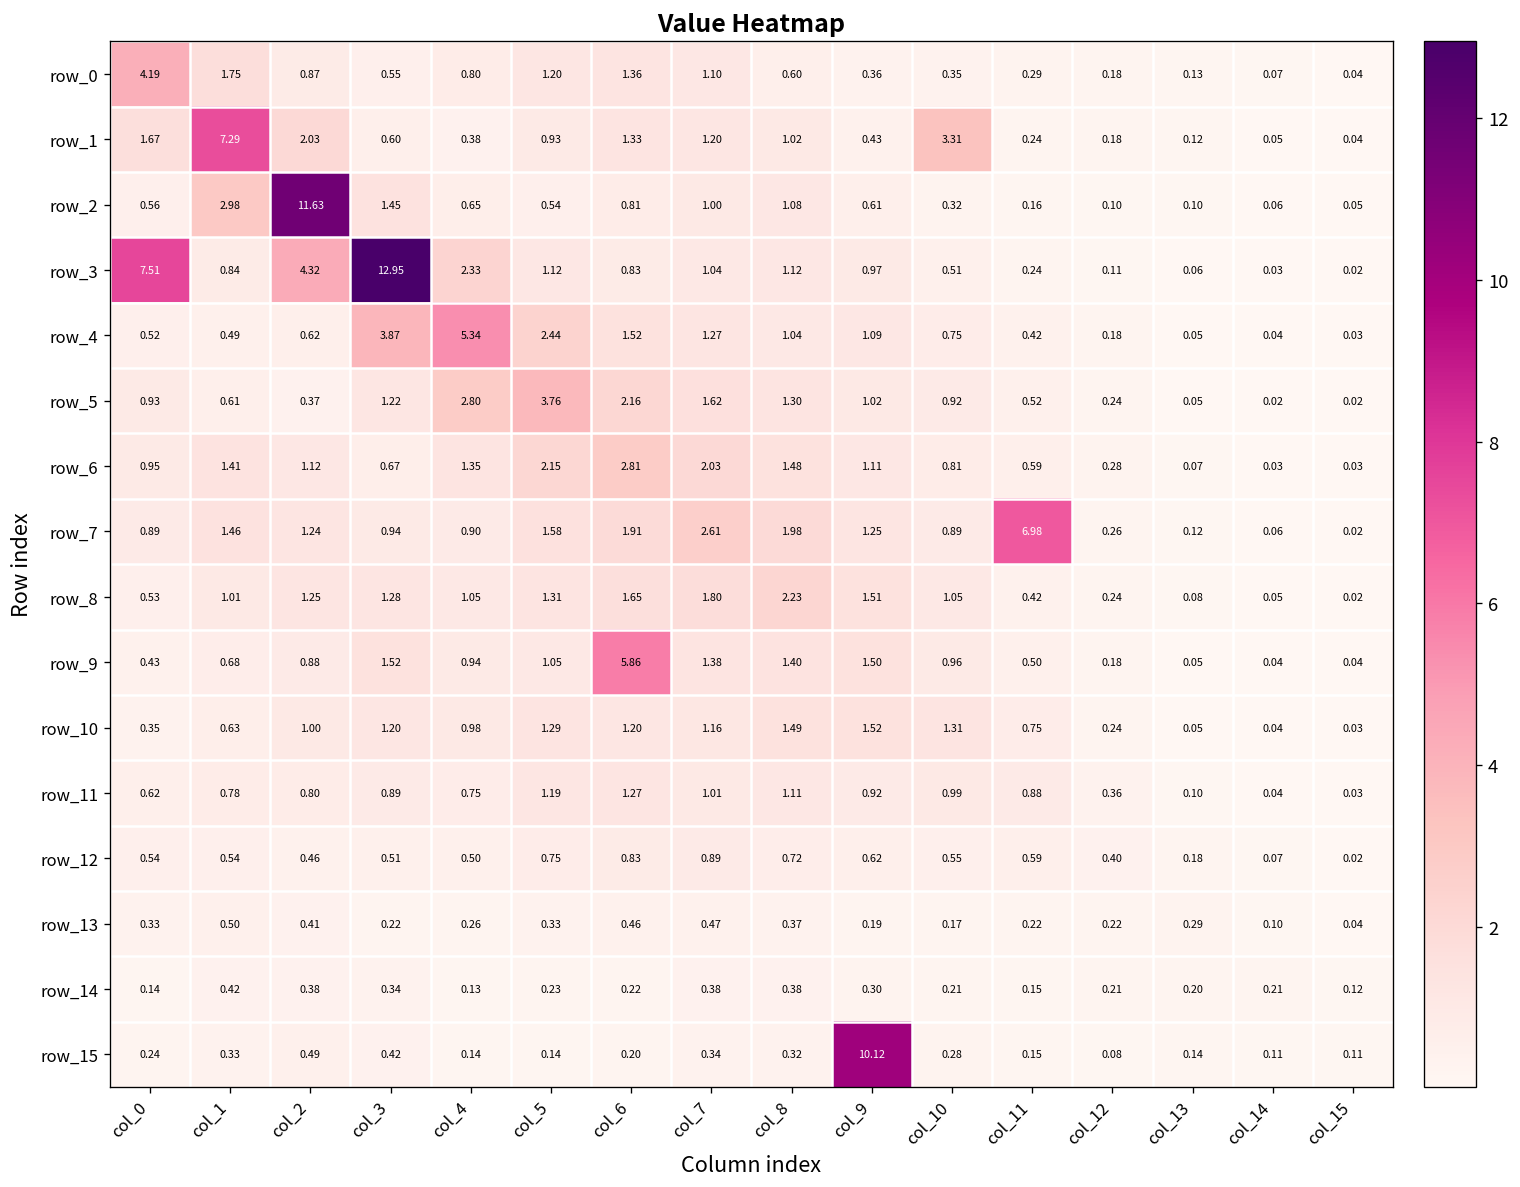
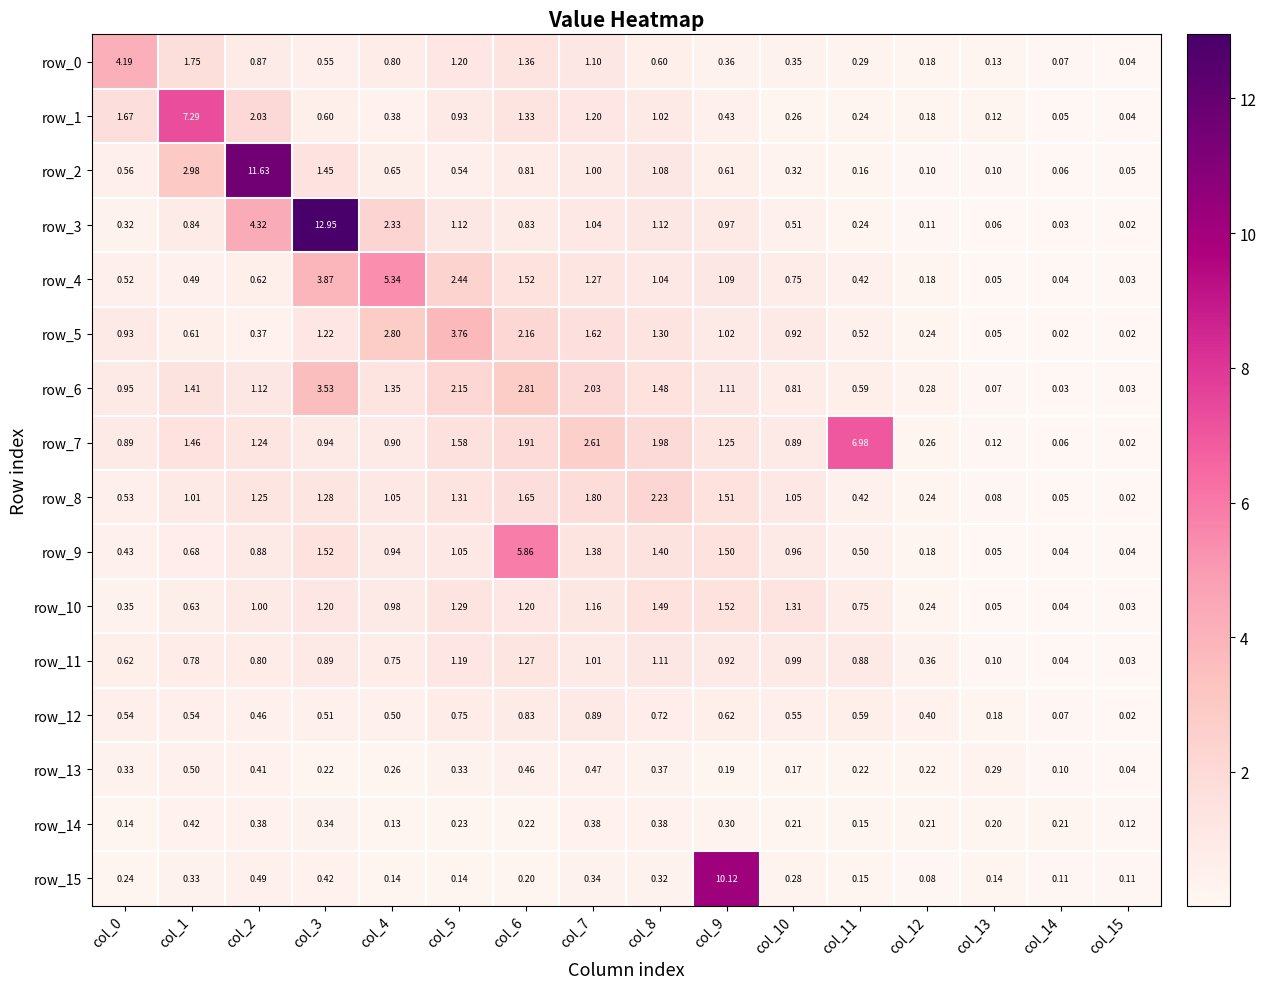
row_1, col_10: 3.31 -> 0.26
row_3, col_0: 7.51 -> 0.32
row_6, col_3: 0.67 -> 3.53
